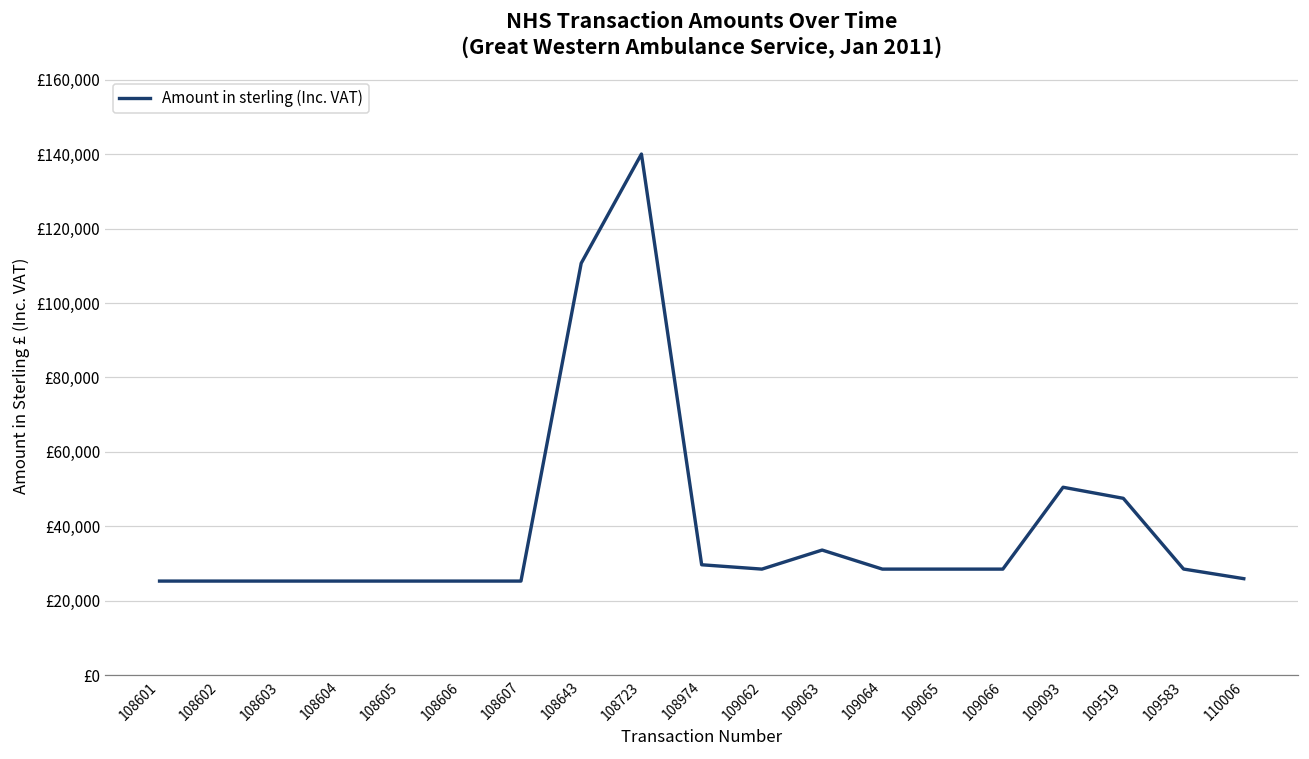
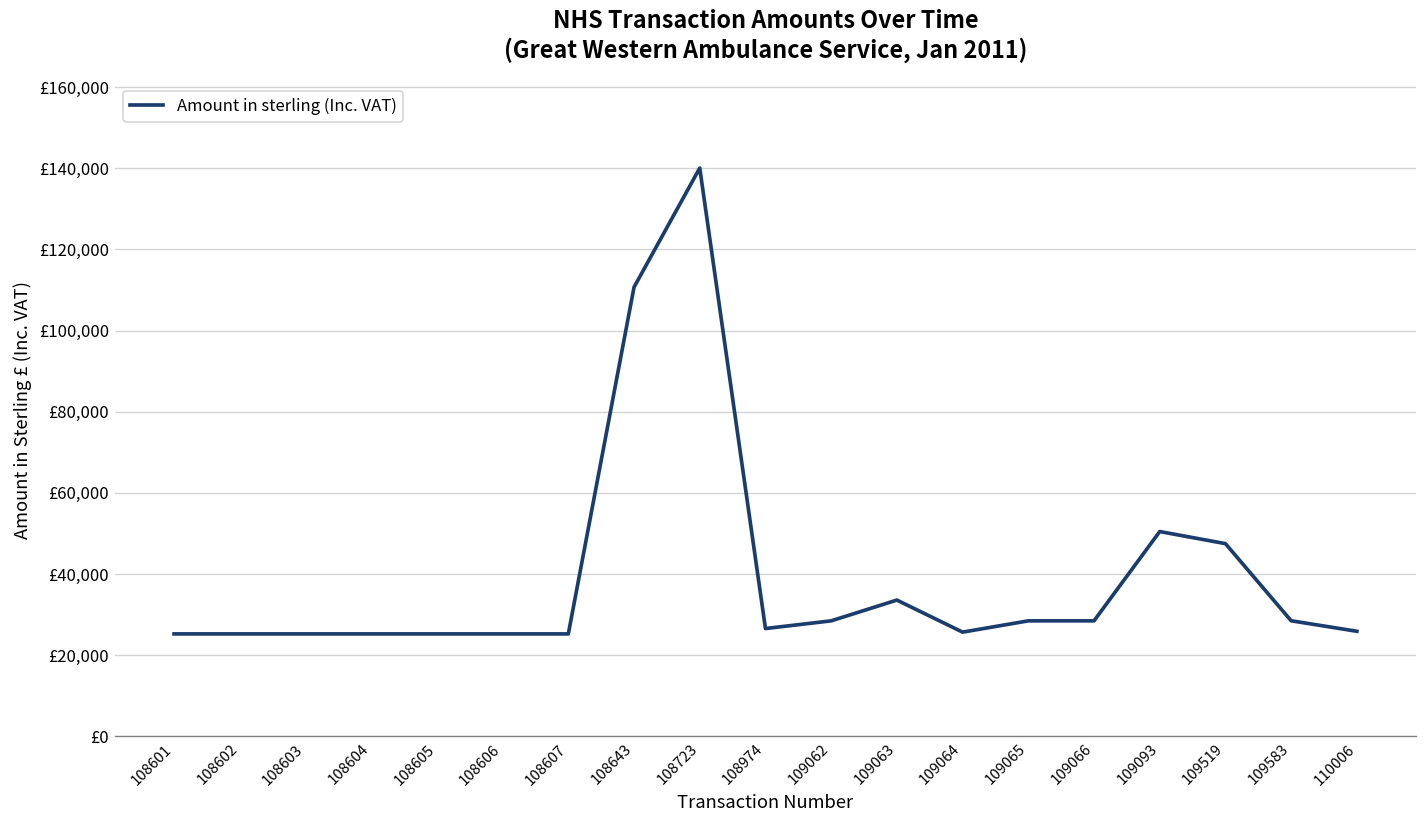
108974: £30,000 -> £27,000
109064: £28,000 -> £26,000
